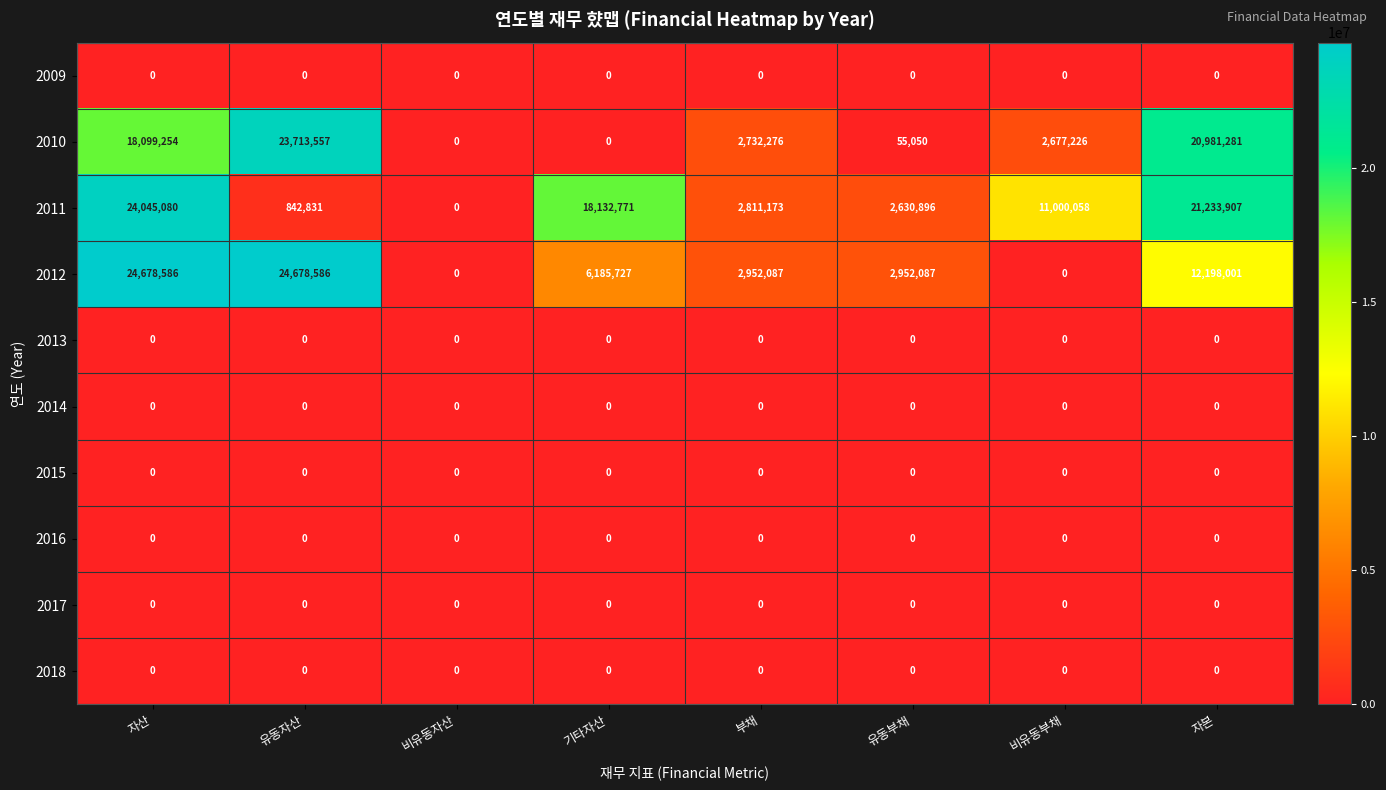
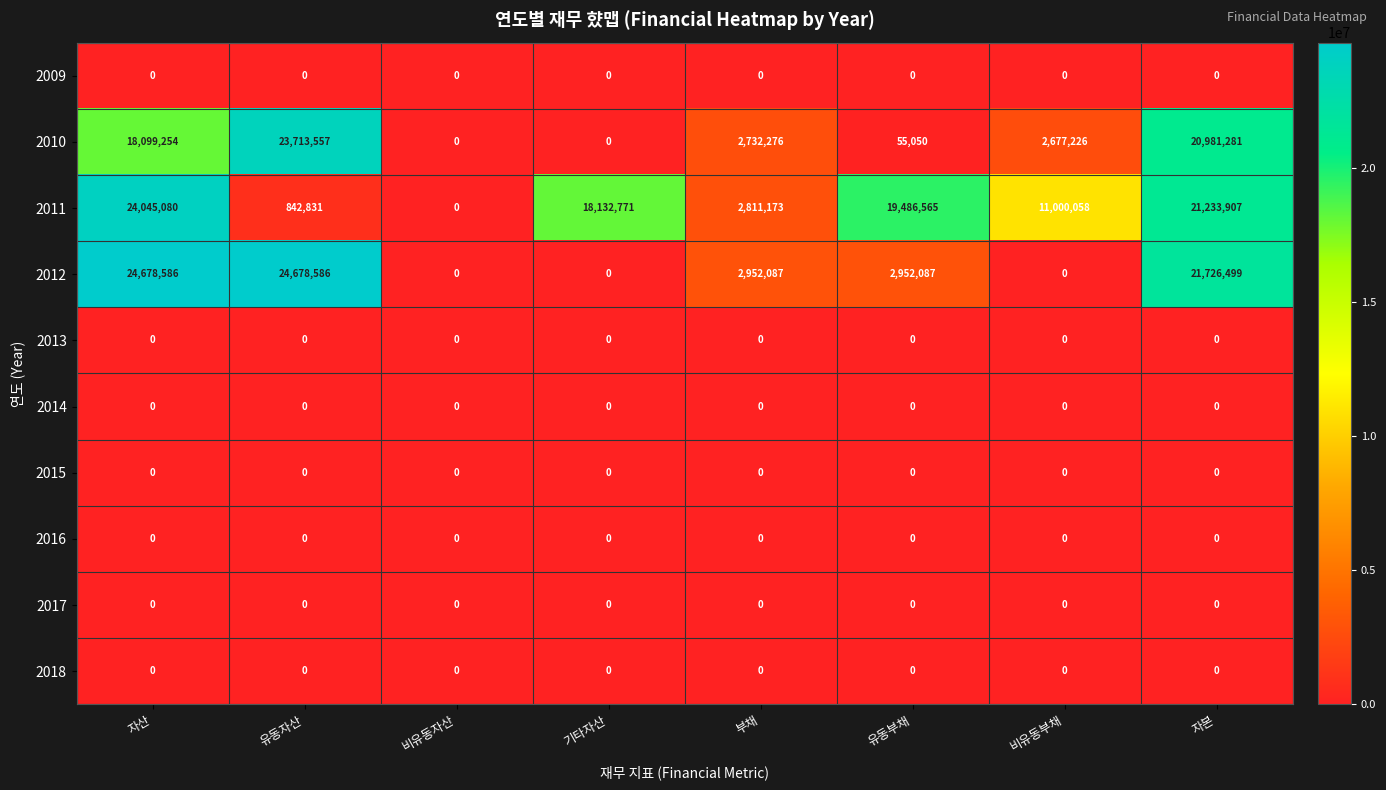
2011, 유동부채: 2,630,896 -> 19,486,565
2012, 기타자산: 6,185,727 -> 0
2012, 자본: 12,198,001 -> 21,726,499
